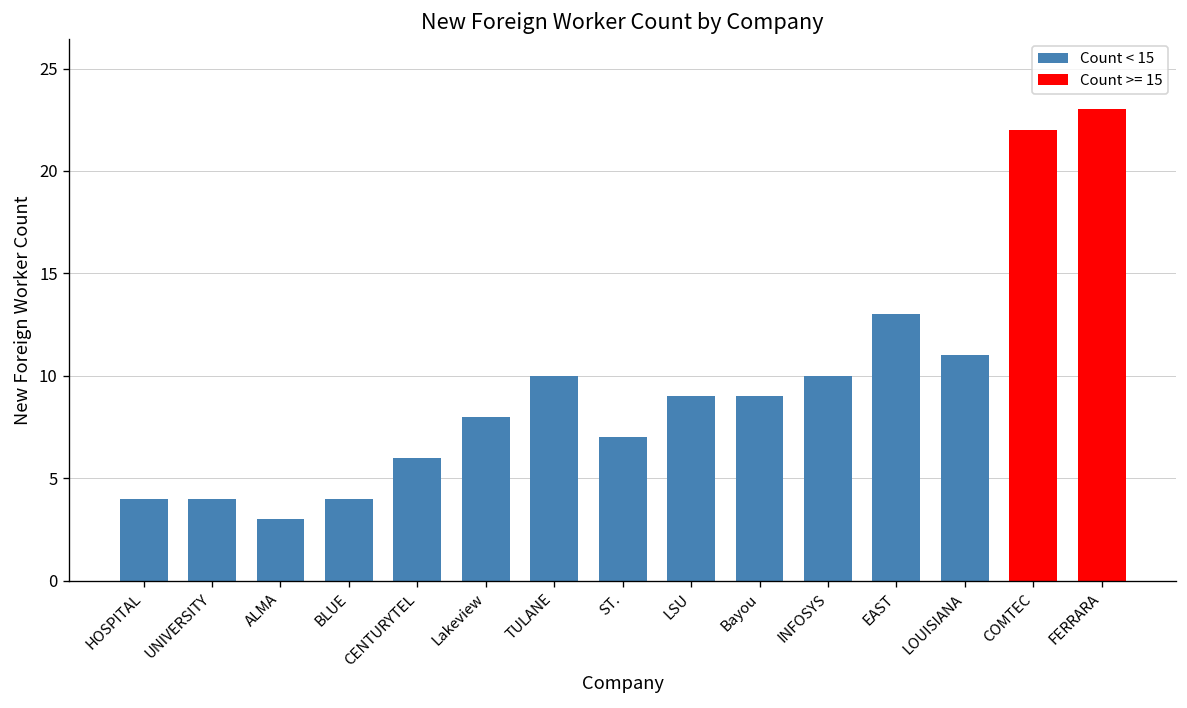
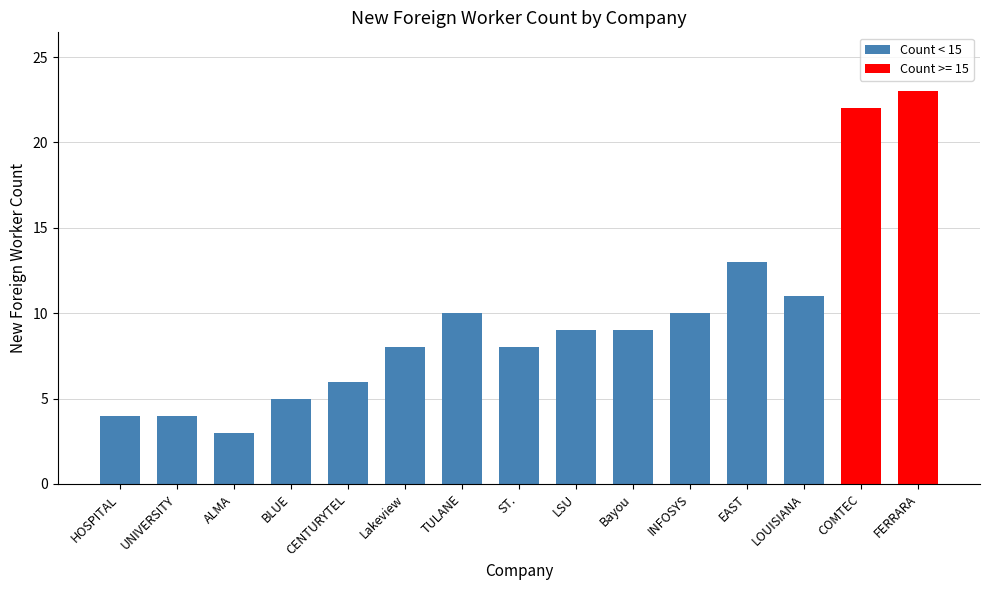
BLUE: 4 -> 5
ST.: 7 -> 8
